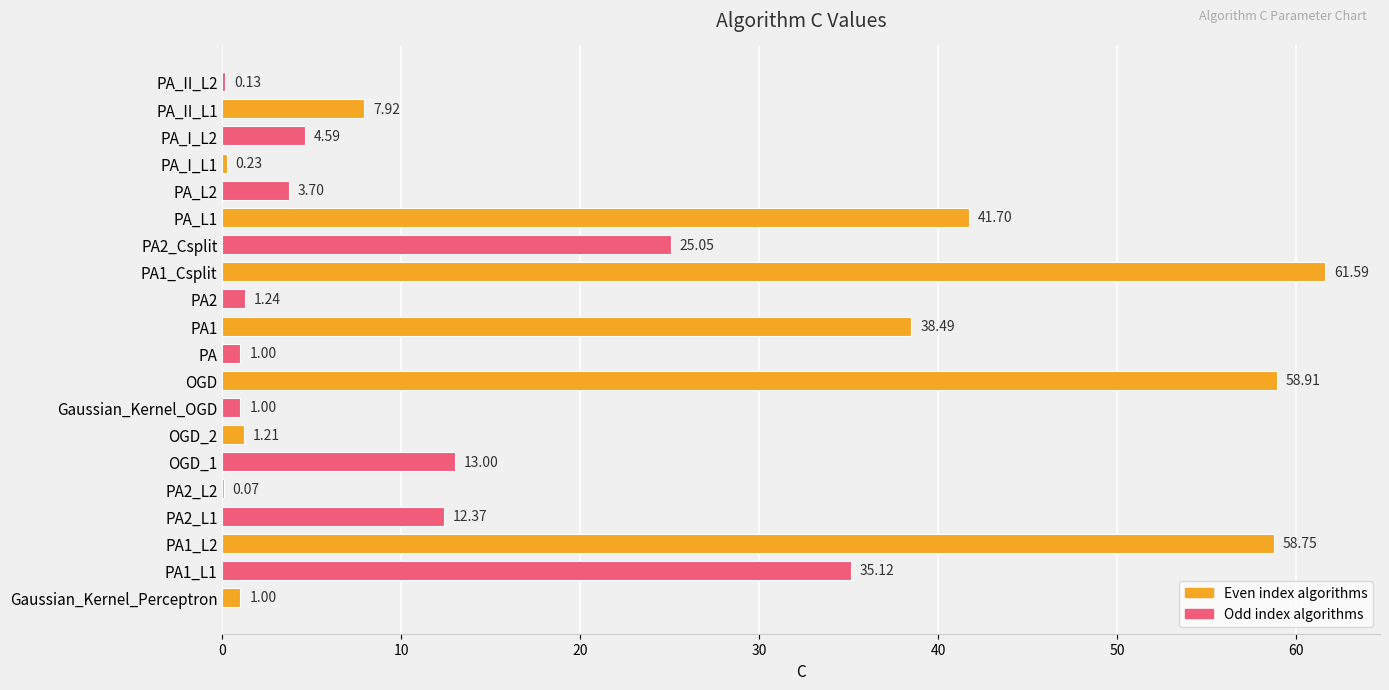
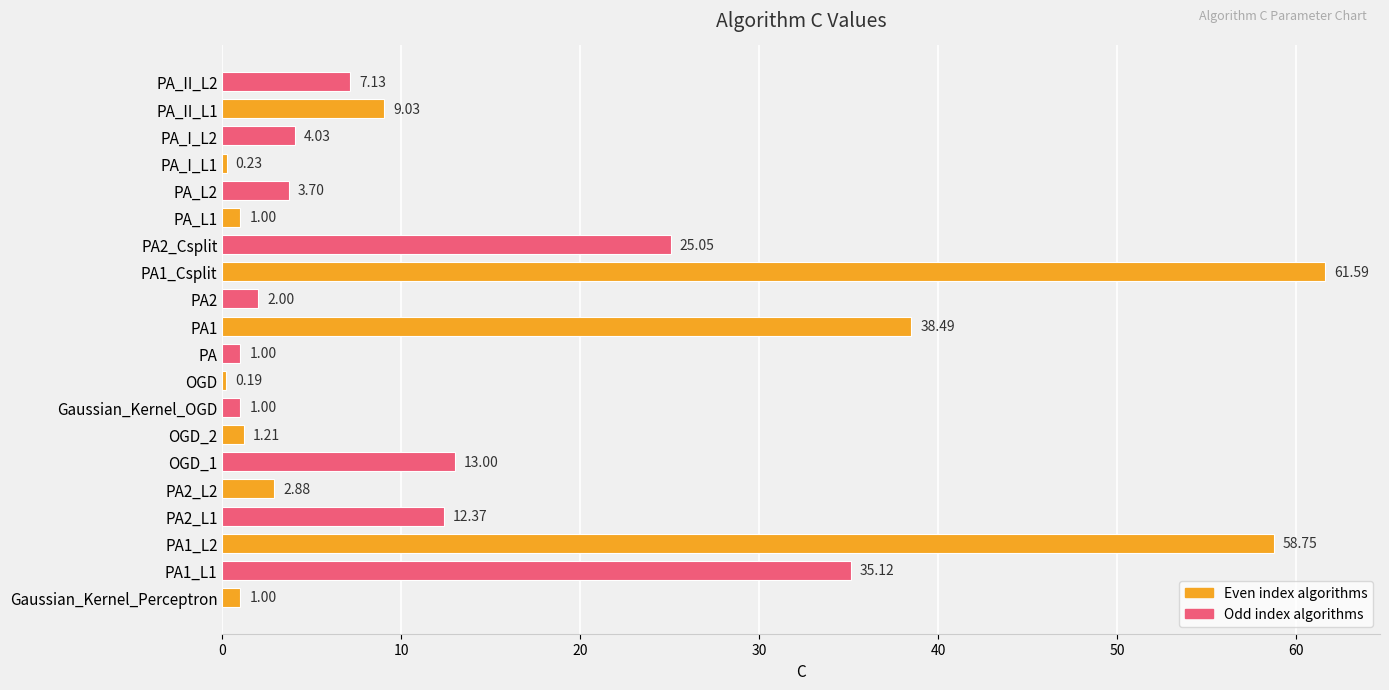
PA_II_L2: 0.13 -> 7.13
PA_II_L1: 7.92 -> 9.03
PA_I_L2: 4.59 -> 4.03
PA_L1: 41.70 -> 1.00
PA2: 1.24 -> 2.00
OGD: 58.91 -> 0.19
PA2_L2: 0.07 -> 2.88
